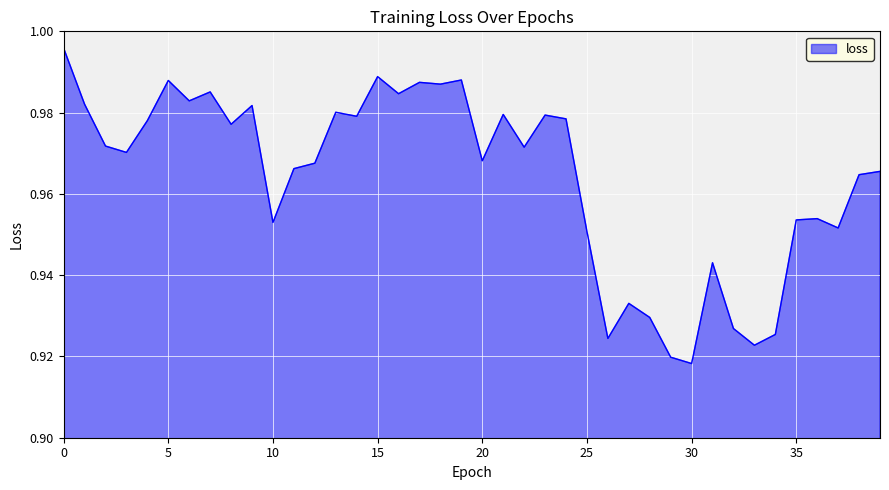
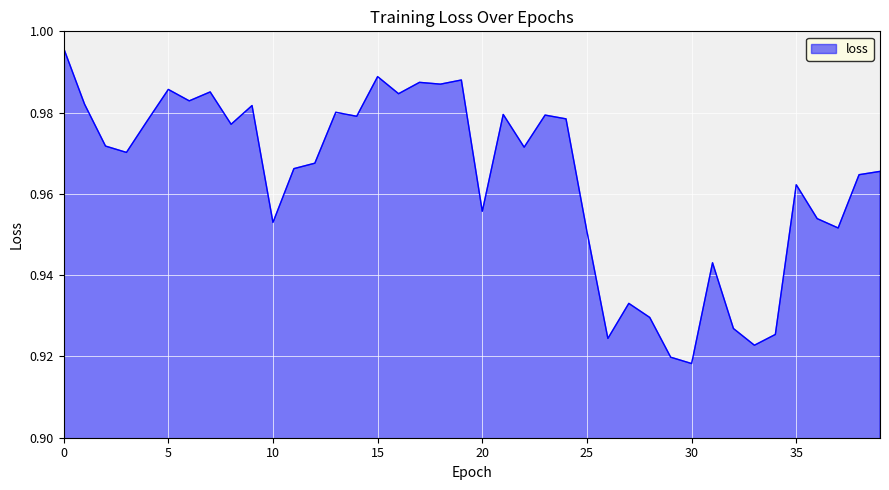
5: 0.988 -> 0.986
20: 0.968 -> 0.956
35: 0.954 -> 0.962
